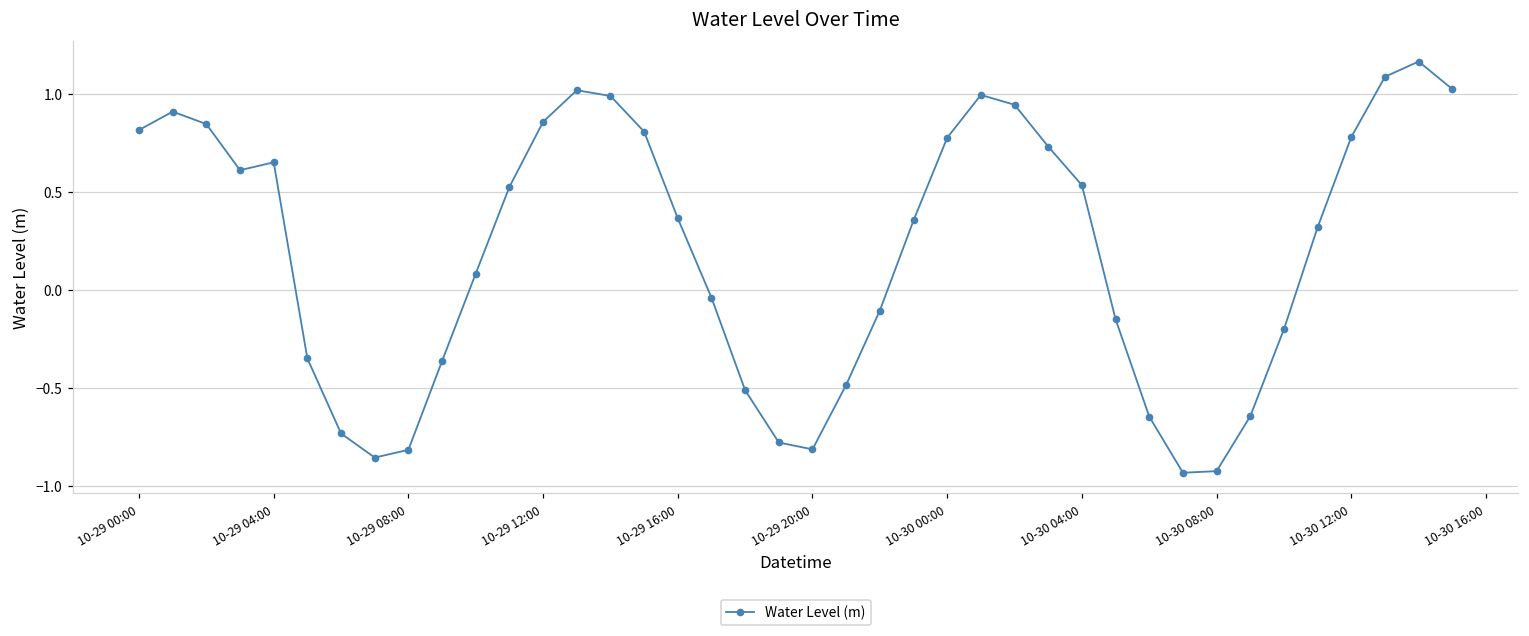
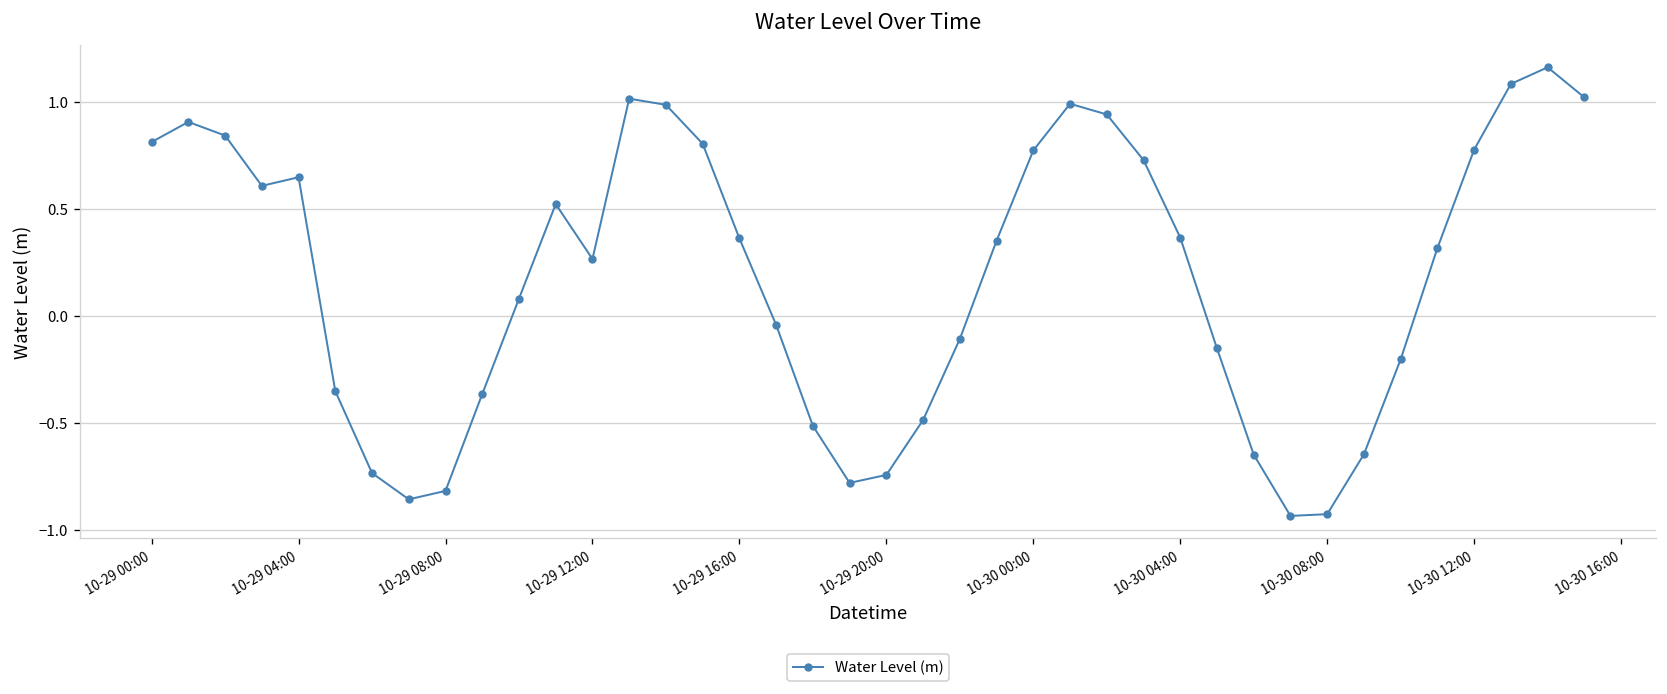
10-29 12:00: 0.86 -> 0.27
10-29 20:00: -0.81 -> -0.74
10-30 04:00: 0.53 -> 0.37
